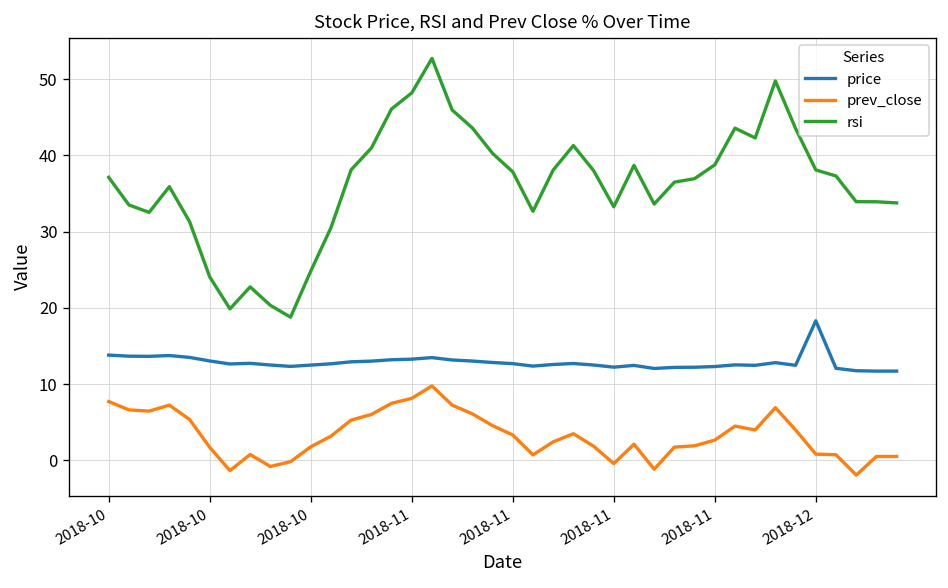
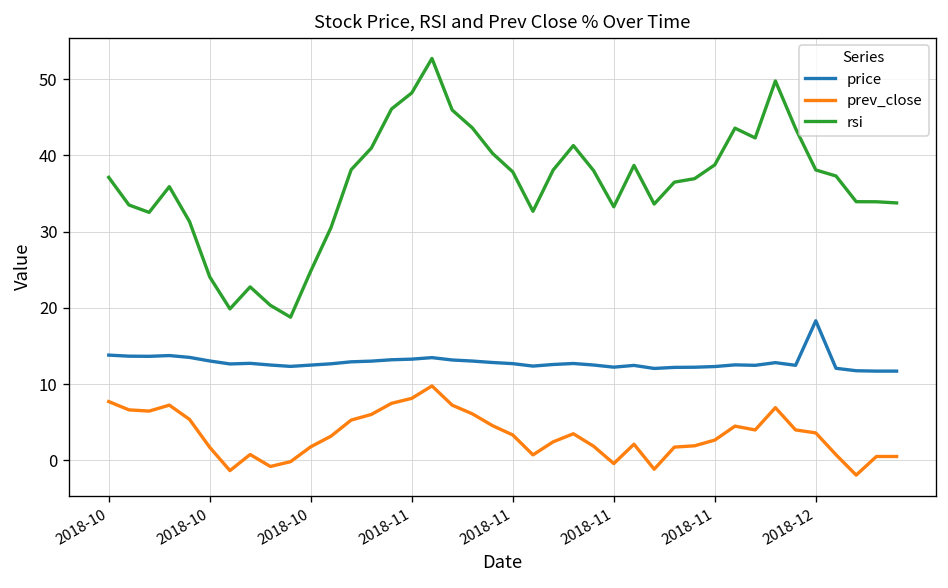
prev_close, 2018-12: 1 -> 4
